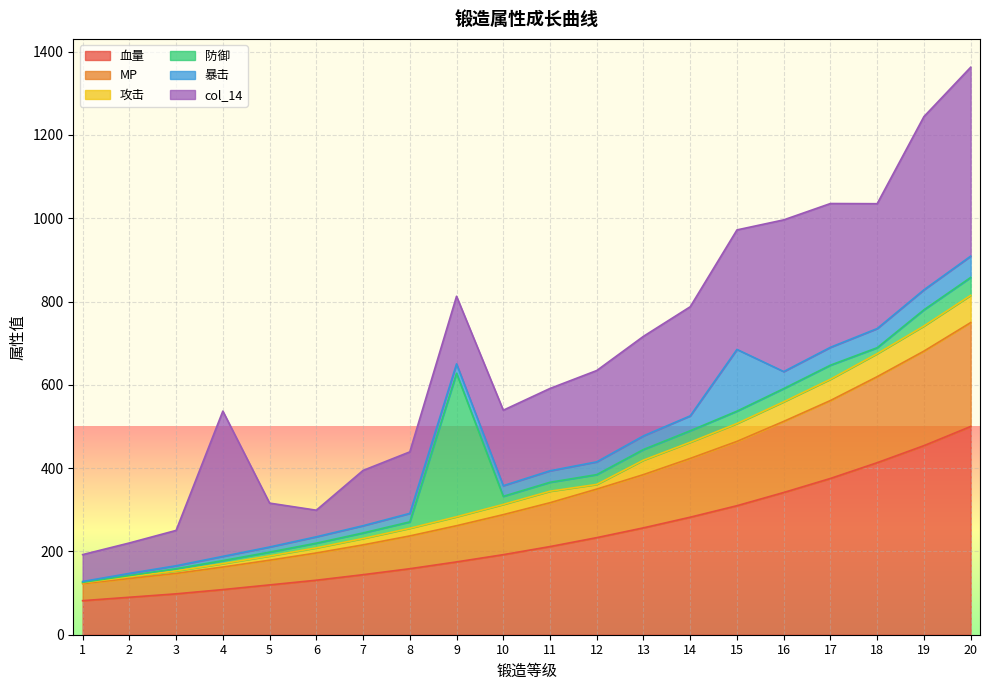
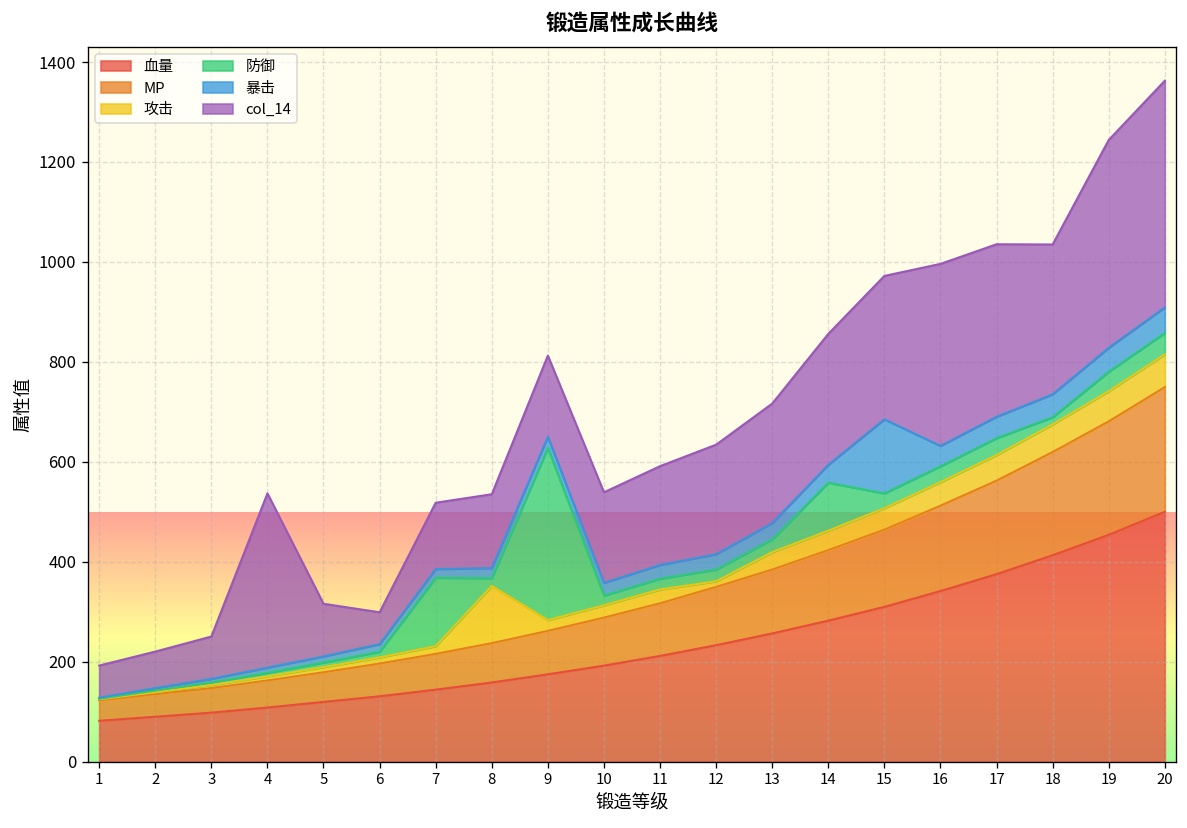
防御, 7: 10 -> 140
攻击, 8: 20 -> 110
防御, 14: 30 -> 100
